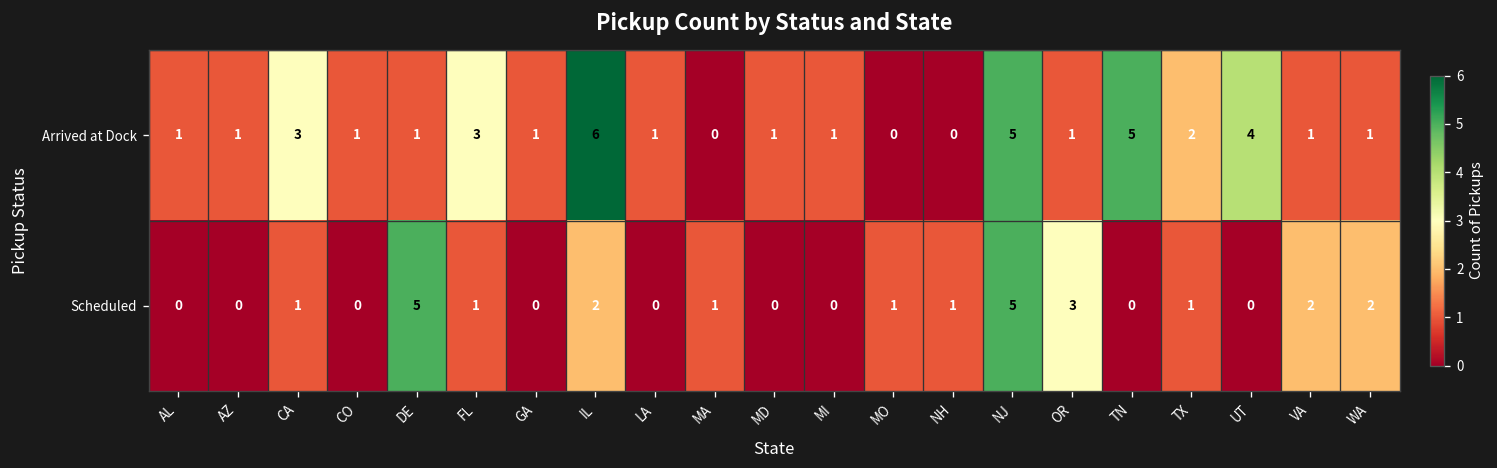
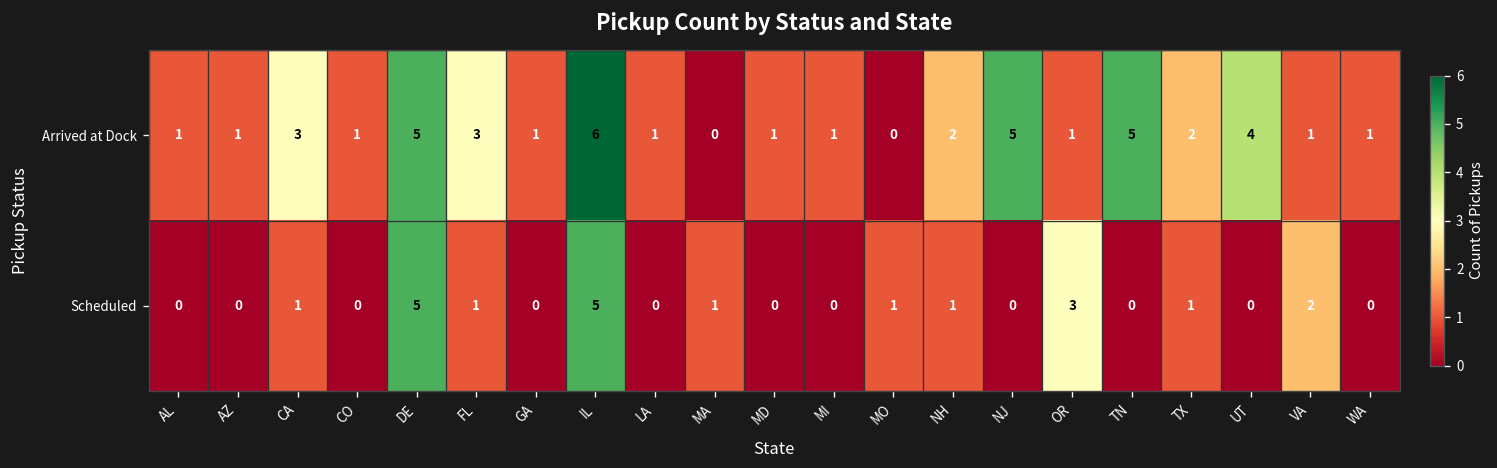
Arrived at Dock, DE: 1 -> 5
Arrived at Dock, NH: 0 -> 2
Scheduled, IL: 2 -> 5
Scheduled, NJ: 5 -> 0
Scheduled, WA: 2 -> 0
